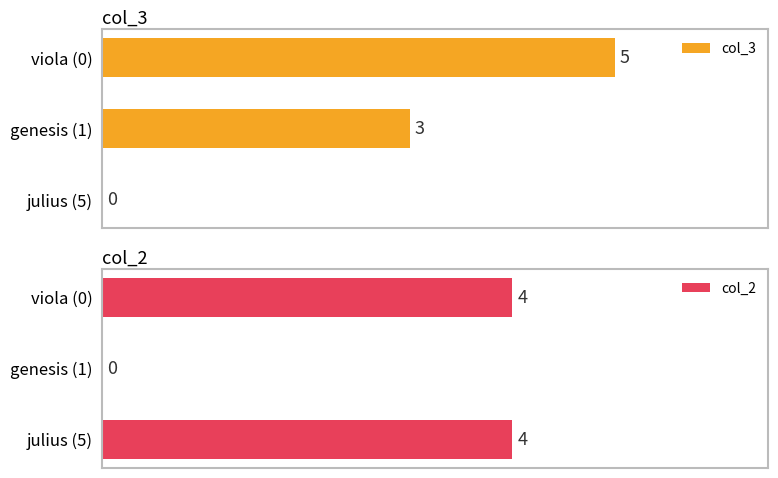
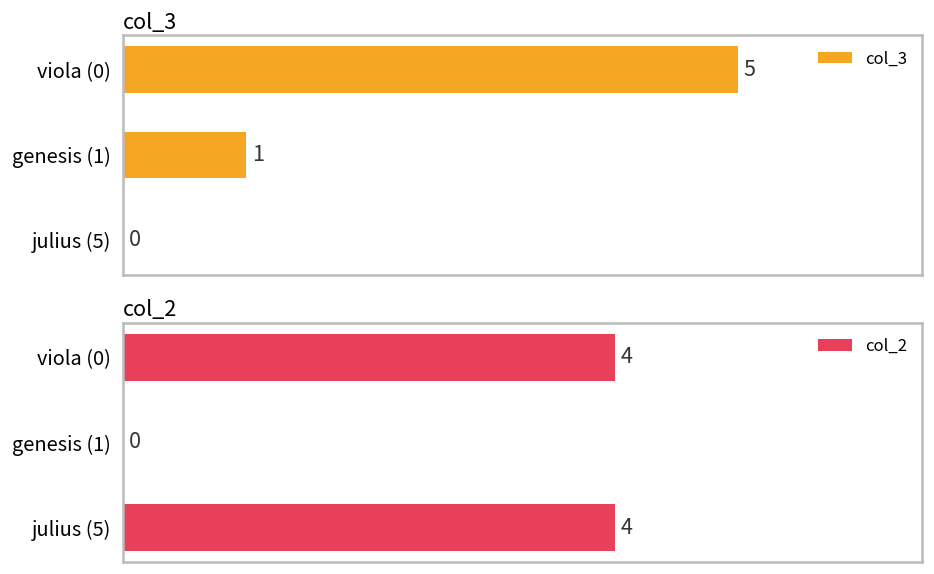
col_3, genesis (1): 3 -> 1
